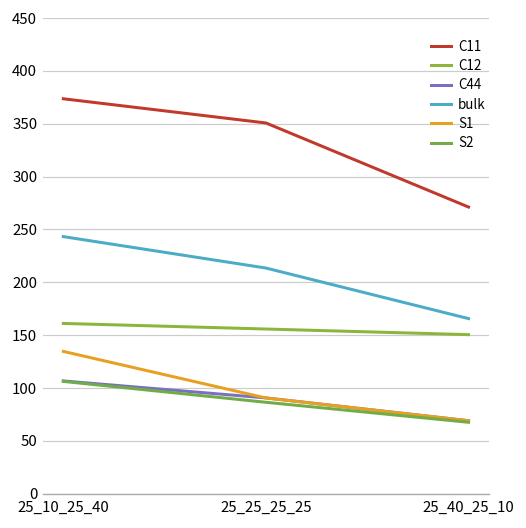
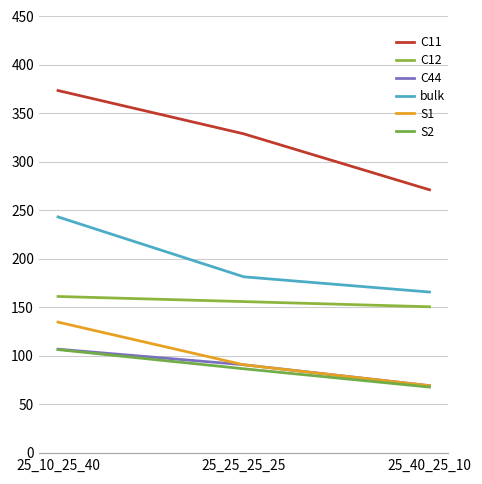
C11, 25_25_25_25: 350 -> 330
bulk, 25_25_25_25: 210 -> 180
